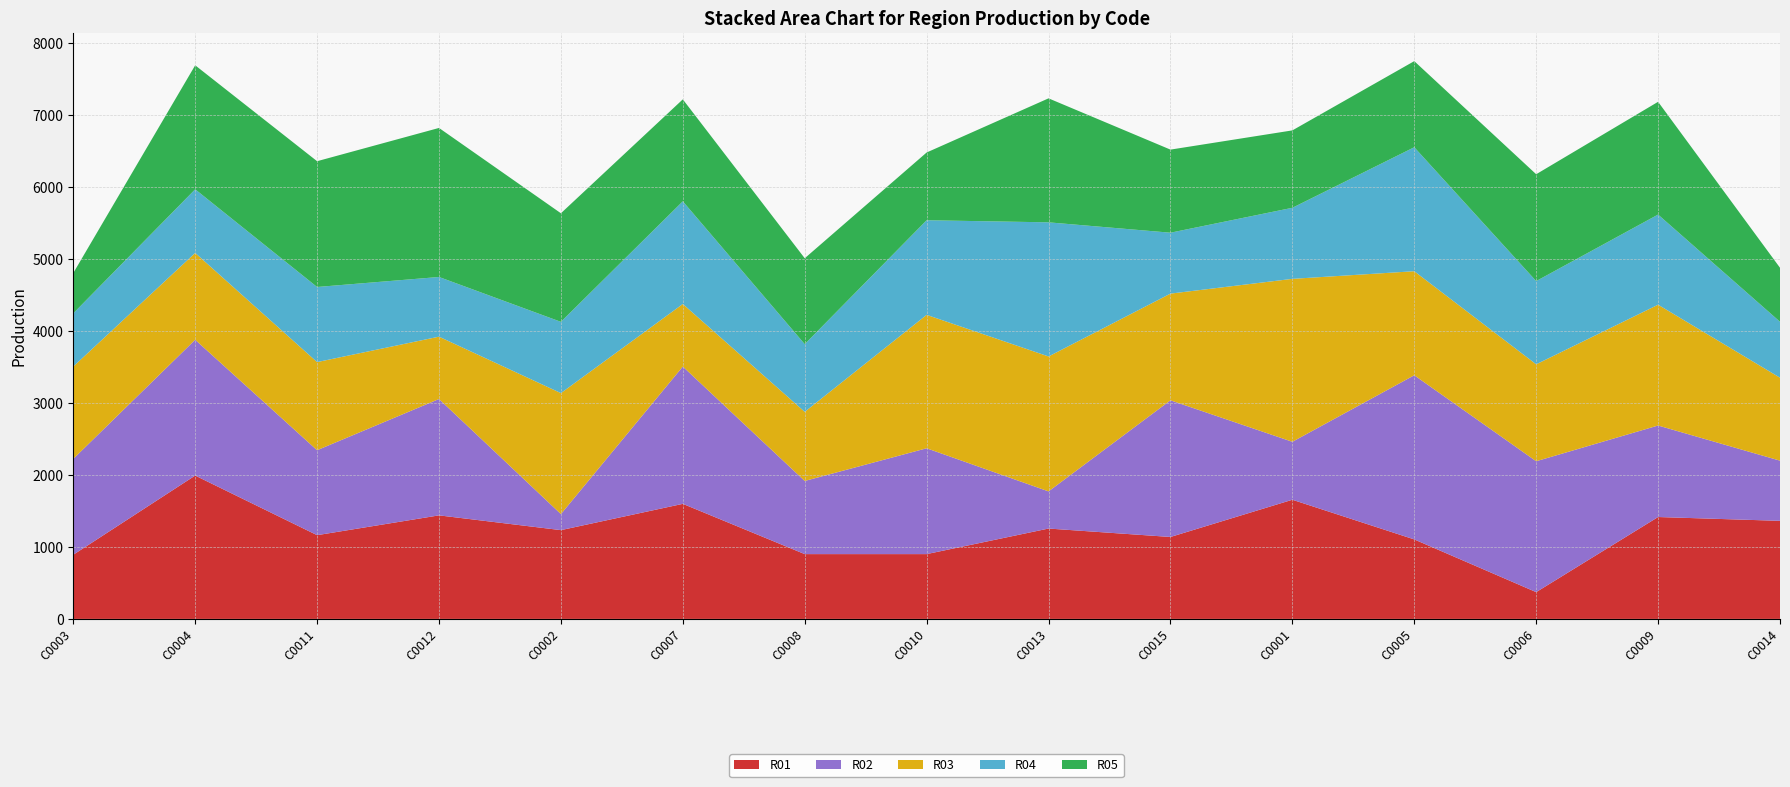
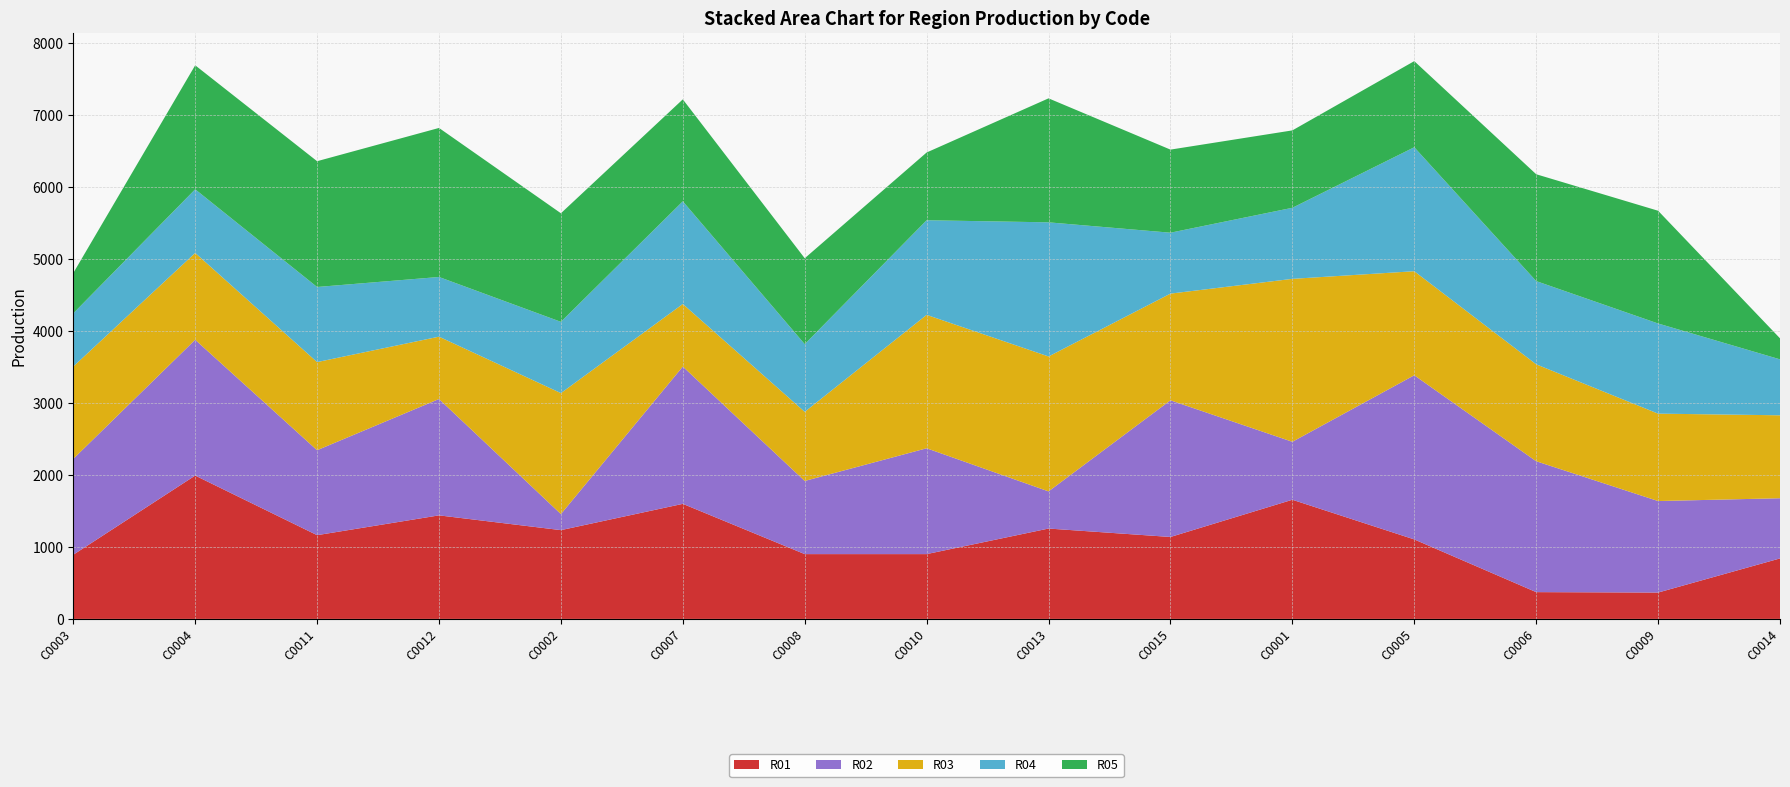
R01, C0009: 1400 -> 400
R03, C0009: 1700 -> 1200
R01, C0014: 1400 -> 800
R05, C0014: 800 -> 300
